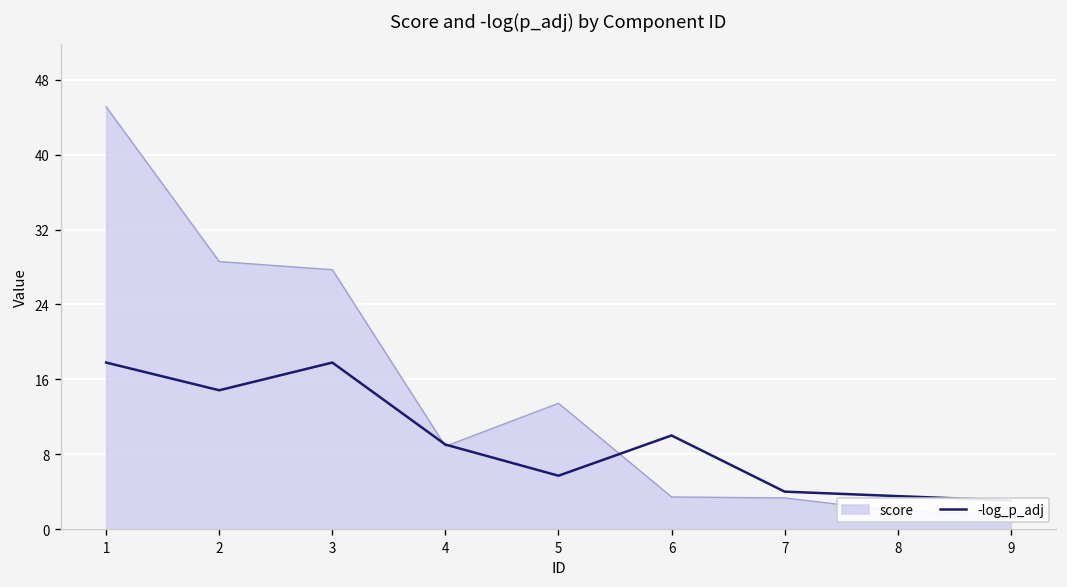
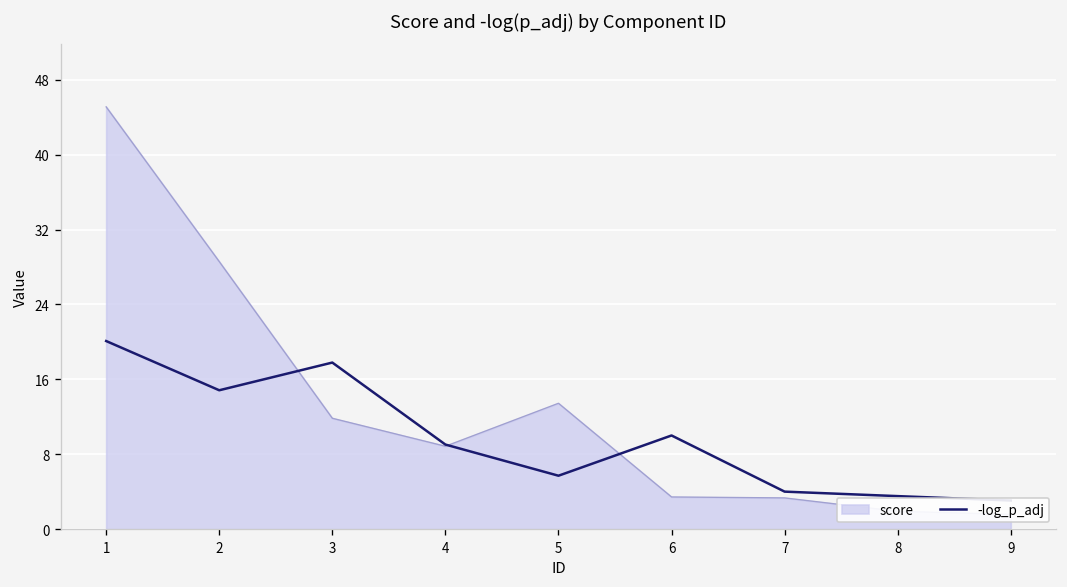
-log_p_adj, 1: 18 -> 20
score, 3: 28 -> 12
